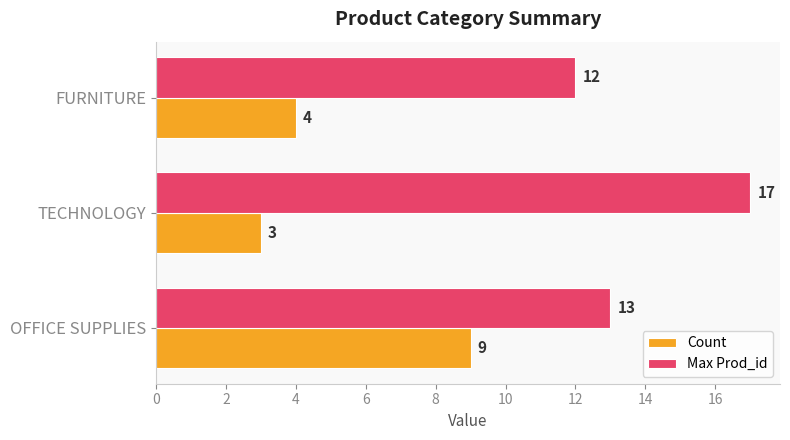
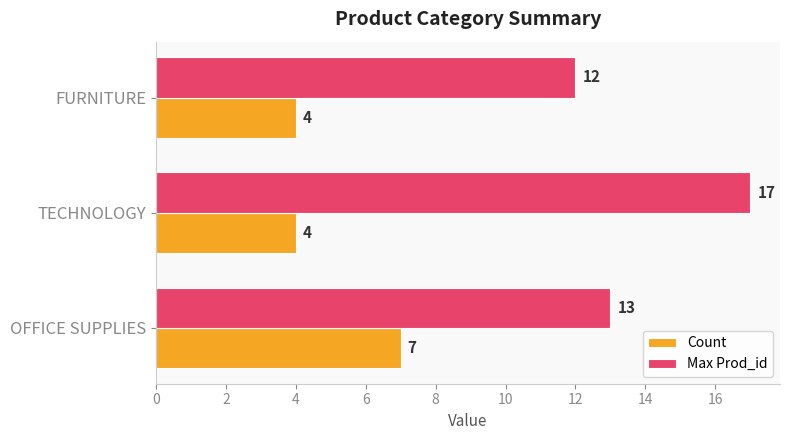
Count, TECHNOLOGY: 3 -> 4
Count, OFFICE SUPPLIES: 9 -> 7
